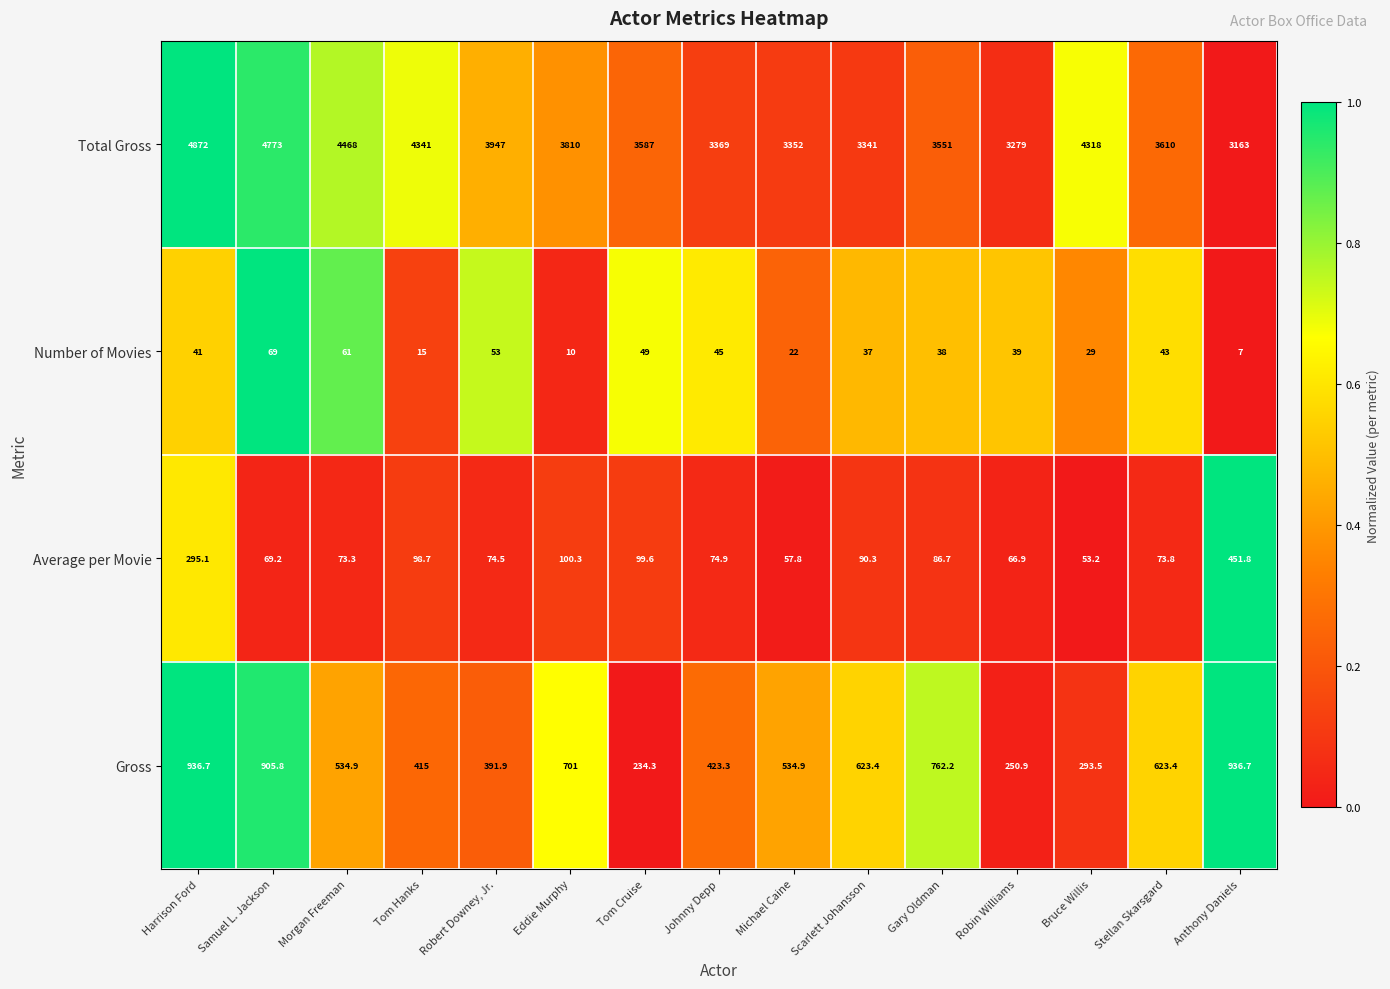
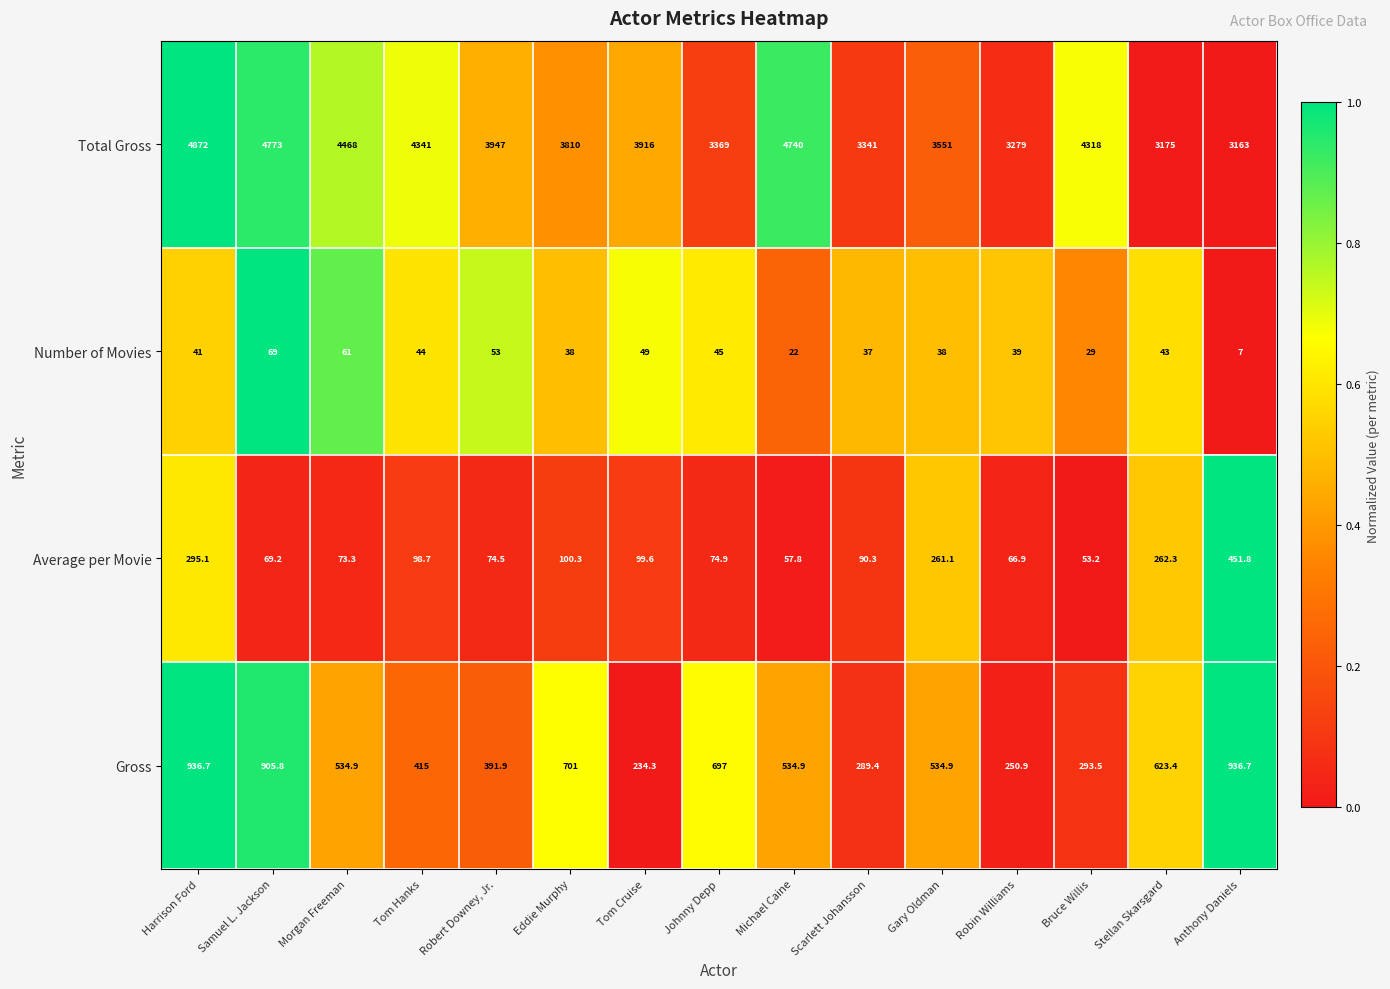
Total Gross, Tom Cruise: 3587 -> 3916
Total Gross, Michael Caine: 3352 -> 4740
Total Gross, Stellan Skarsgard: 3610 -> 3175
Number of Movies, Tom Hanks: 15 -> 44
Number of Movies, Eddie Murphy: 10 -> 38
Average per Movie, Gary Oldman: 86.7 -> 261.1
Average per Movie, Stellan Skarsgard: 73.8 -> 262.3
Gross, Johnny Depp: 423.3 -> 697
Gross, Scarlett Johansson: 623.4 -> 289.4
Gross, Gary Oldman: 762.2 -> 534.9
